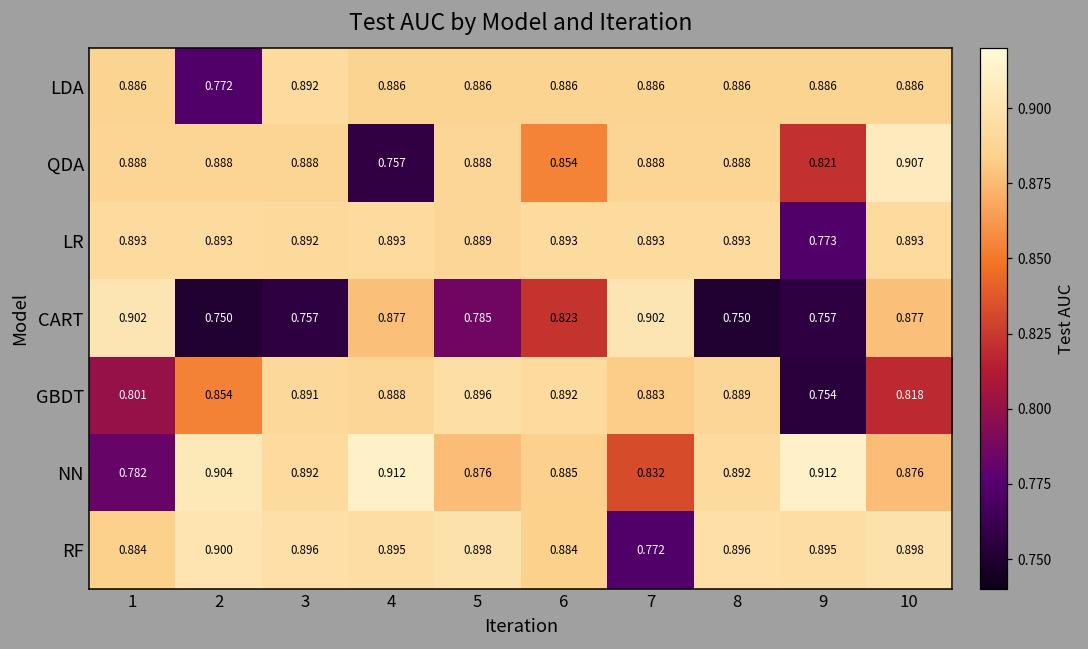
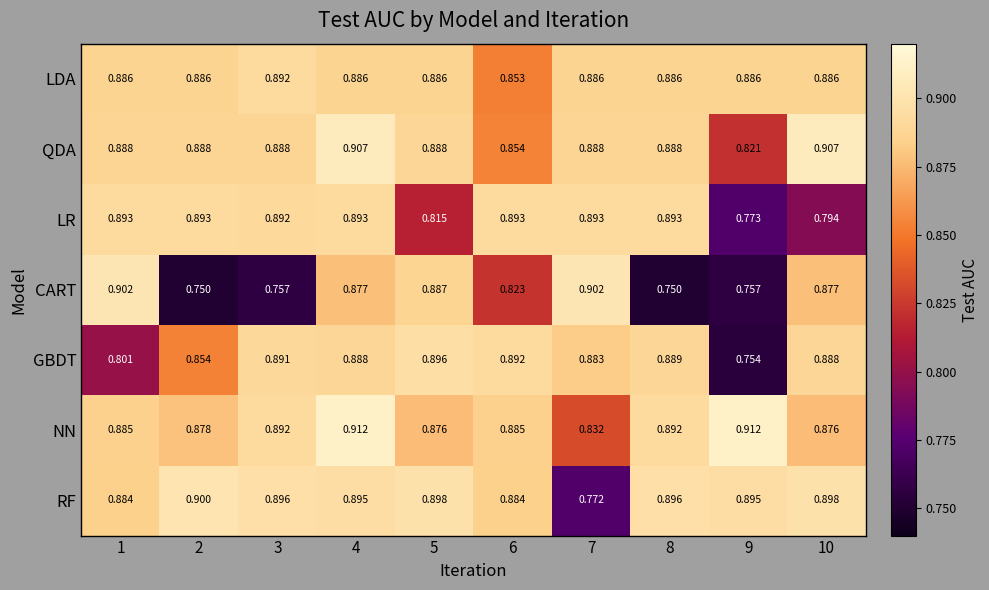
LDA, 2: 0.772 -> 0.886
LDA, 6: 0.886 -> 0.853
QDA, 4: 0.757 -> 0.907
LR, 5: 0.889 -> 0.815
LR, 10: 0.893 -> 0.794
CART, 5: 0.785 -> 0.887
GBDT, 10: 0.818 -> 0.888
NN, 1: 0.782 -> 0.885
NN, 2: 0.904 -> 0.878
